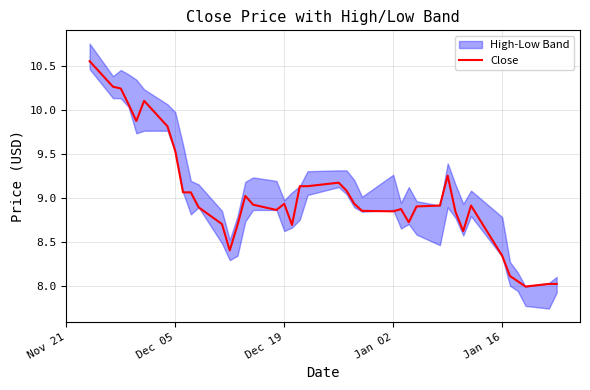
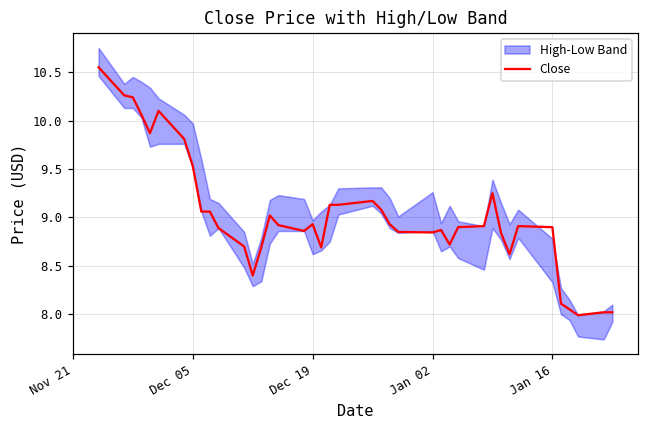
Close, Jan 16: 8.3 -> 8.9
